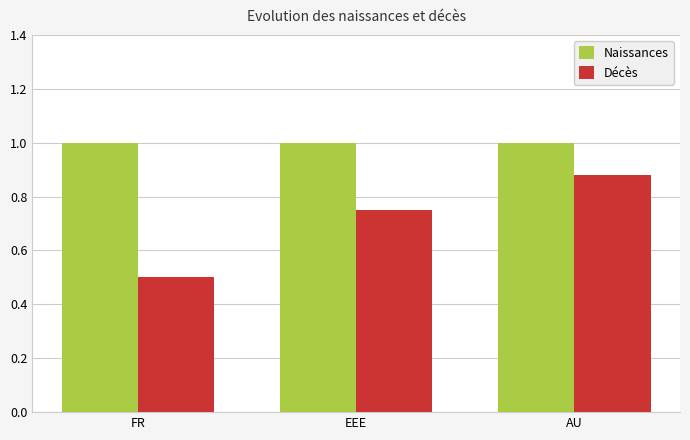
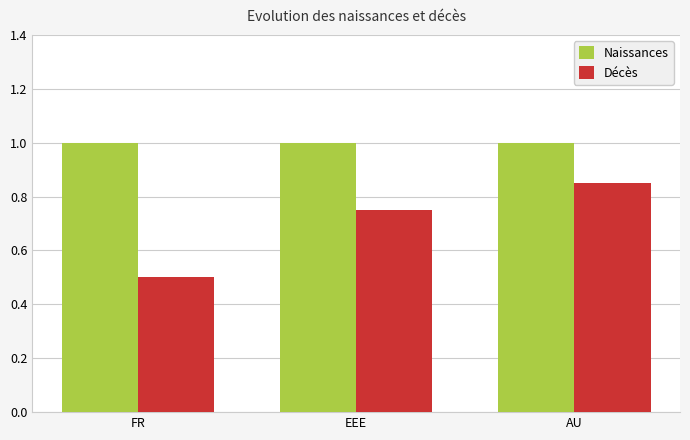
Décès, AU: 0.88 -> 0.85
